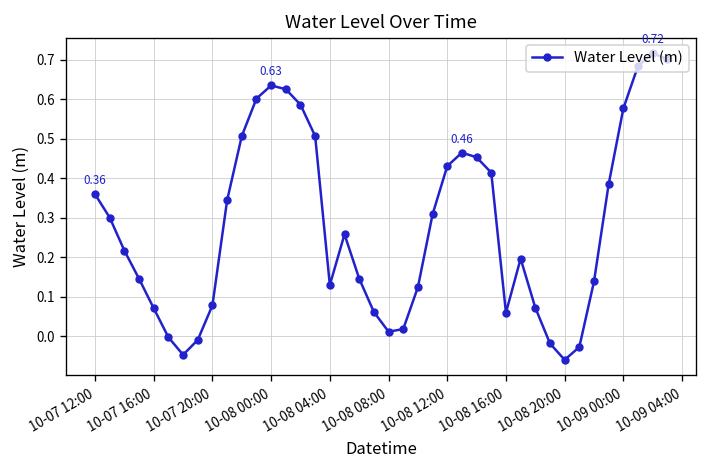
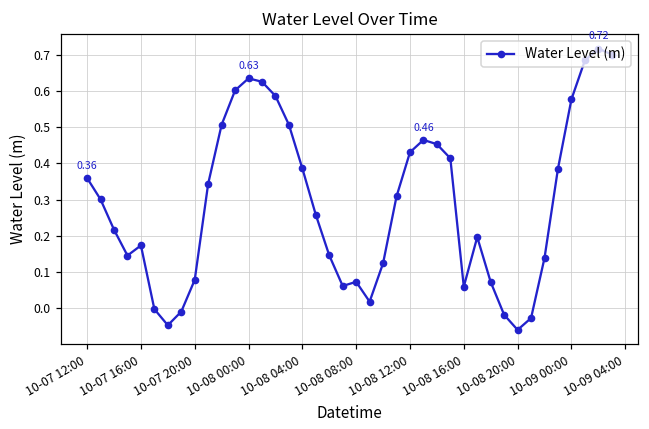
10-07 16:00: 0.07 -> 0.17
10-08 04:00: 0.13 -> 0.39
10-08 08:00: 0.01 -> 0.07
